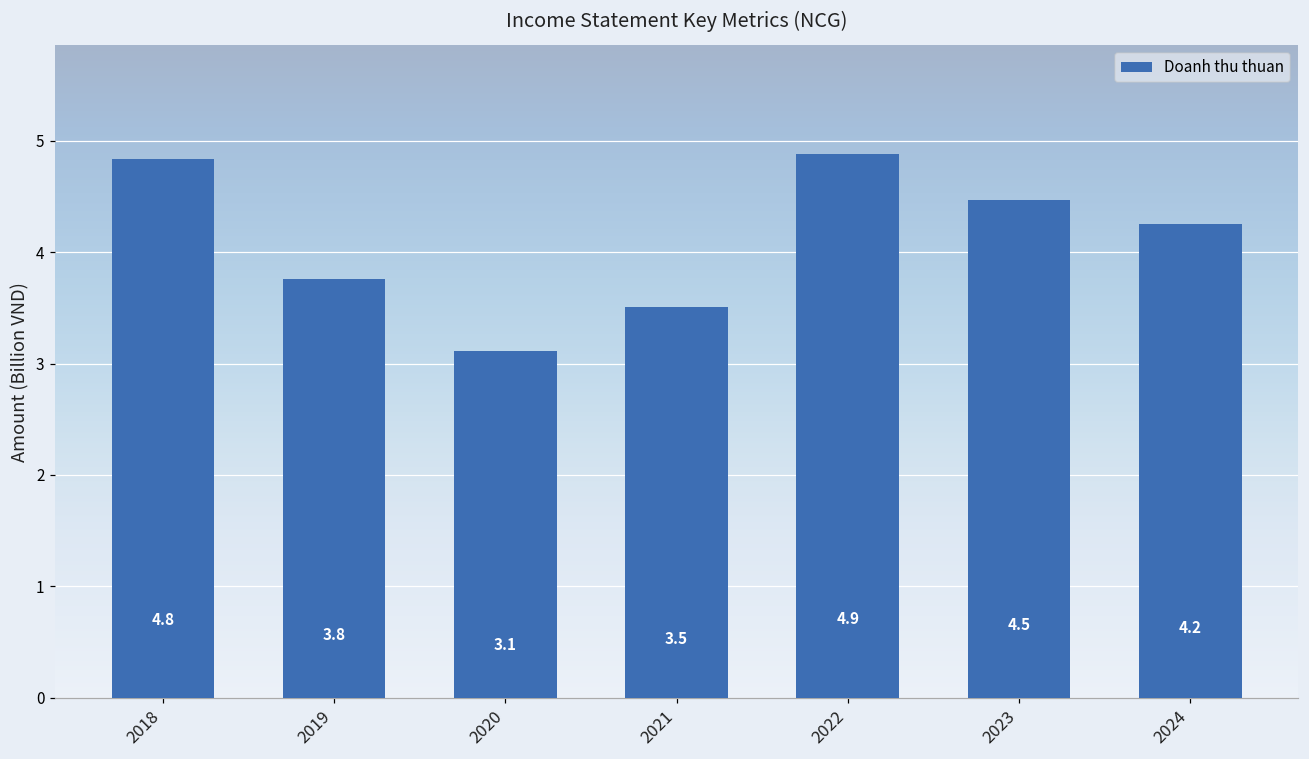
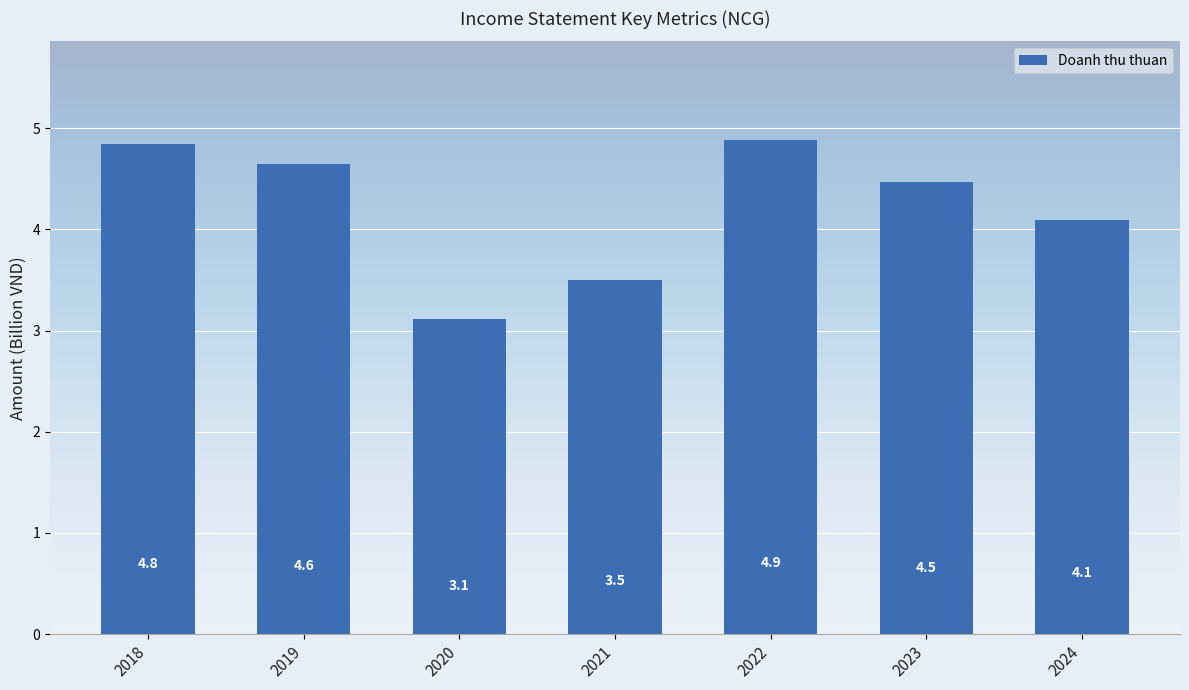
2019: 3.8 -> 4.6
2024: 4.2 -> 4.1
